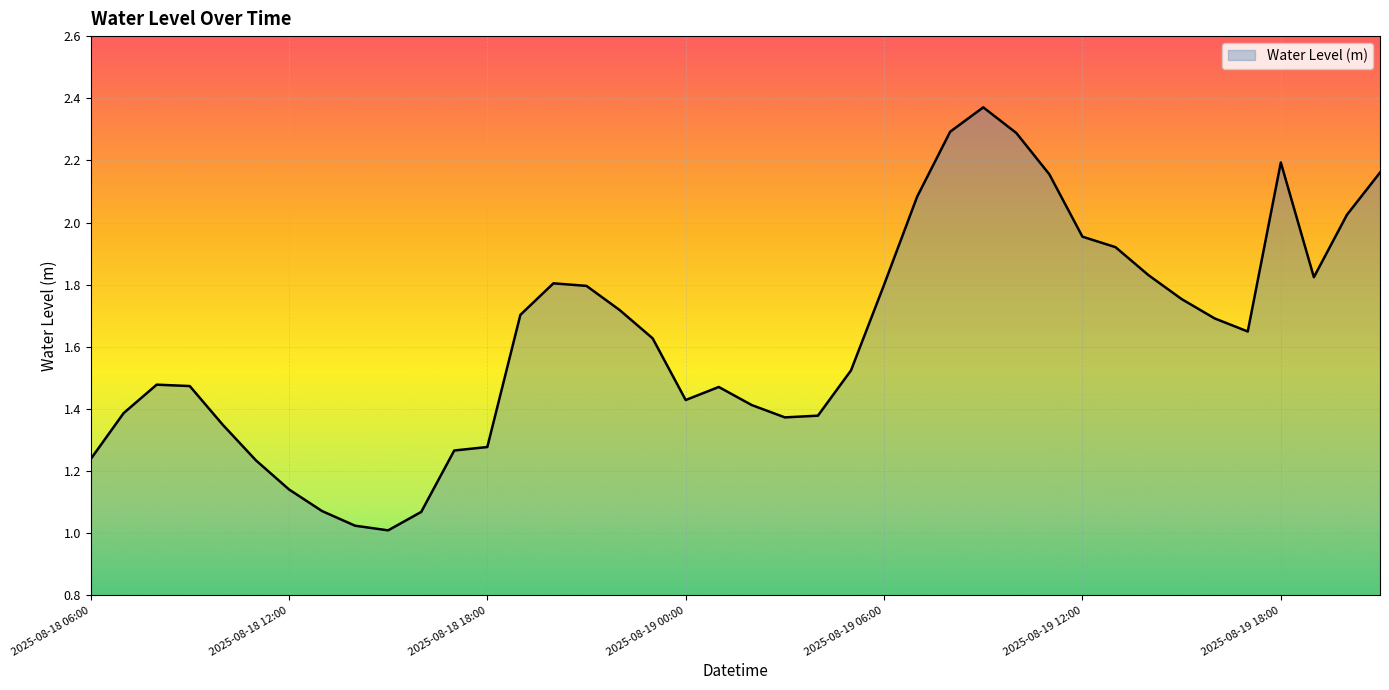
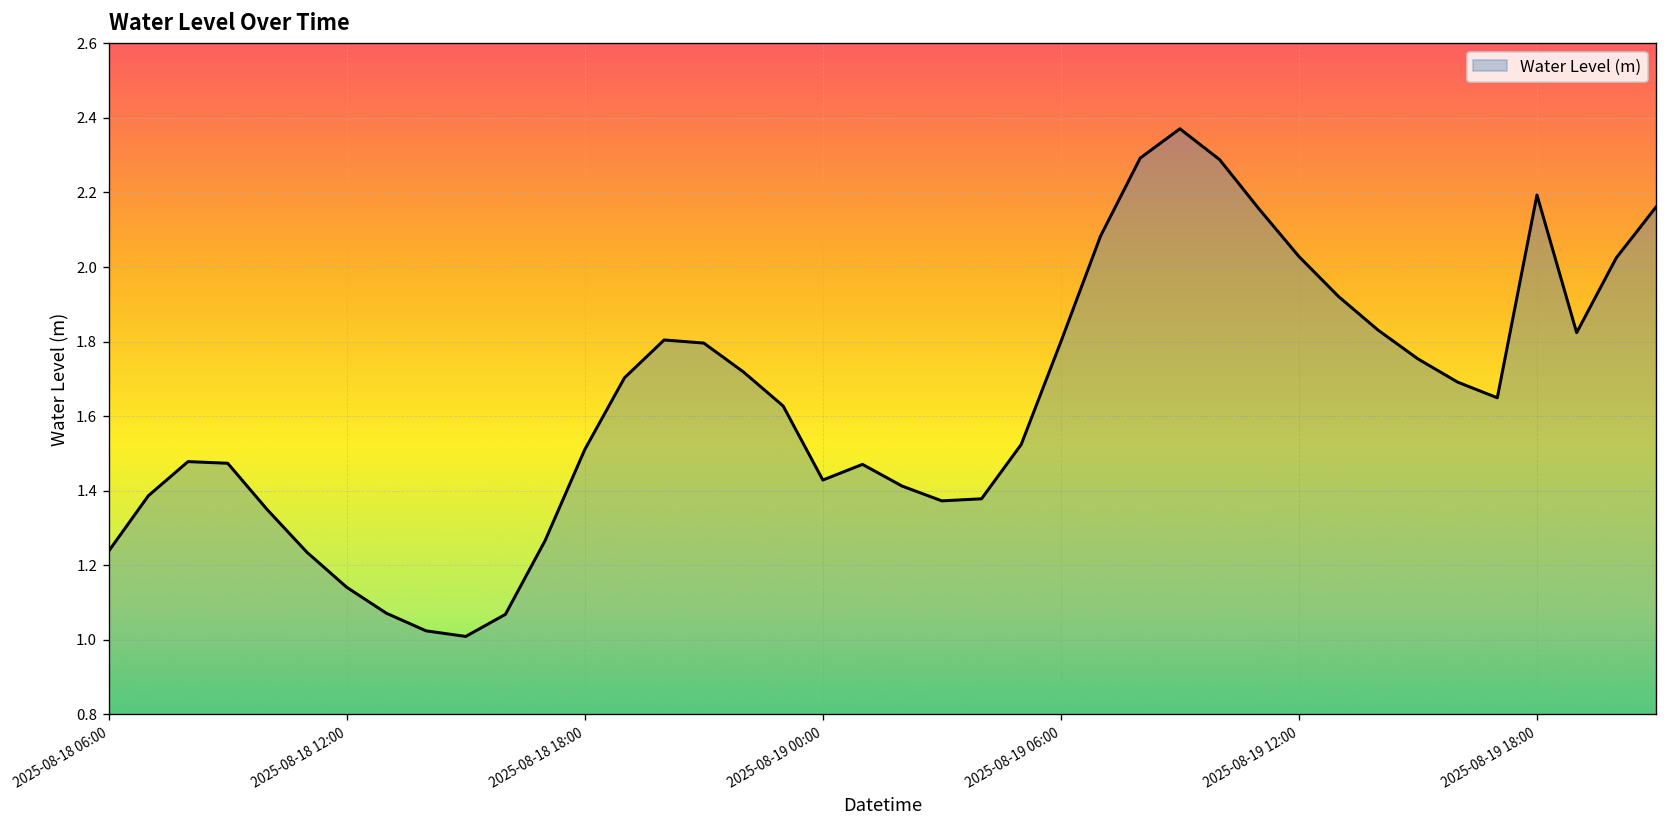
2025-08-18 18:00: 1.28 -> 1.51
2025-08-19 12:00: 1.95 -> 2.03
